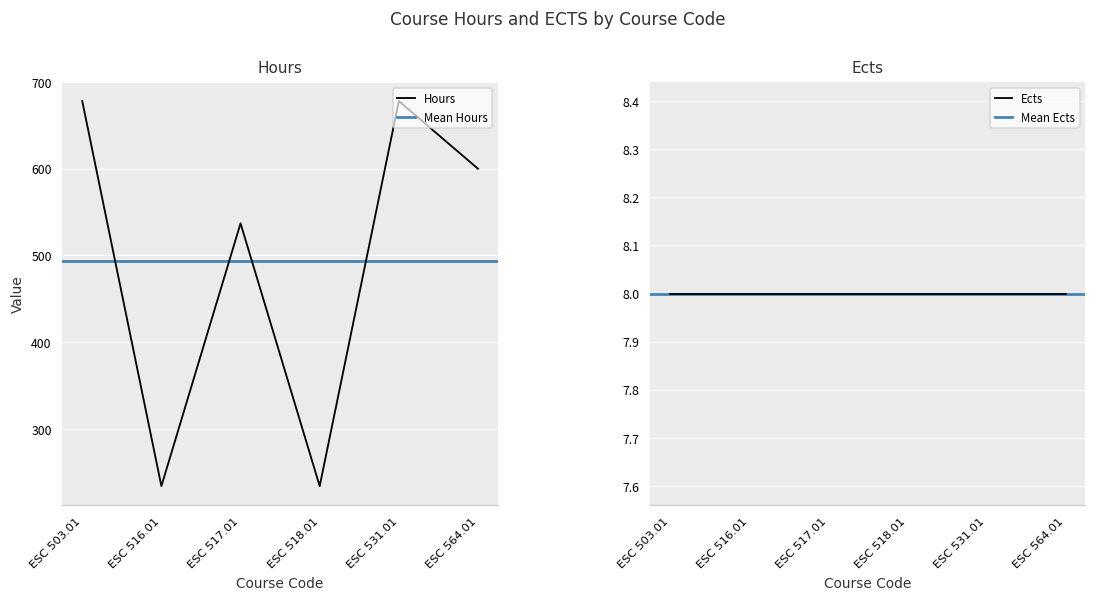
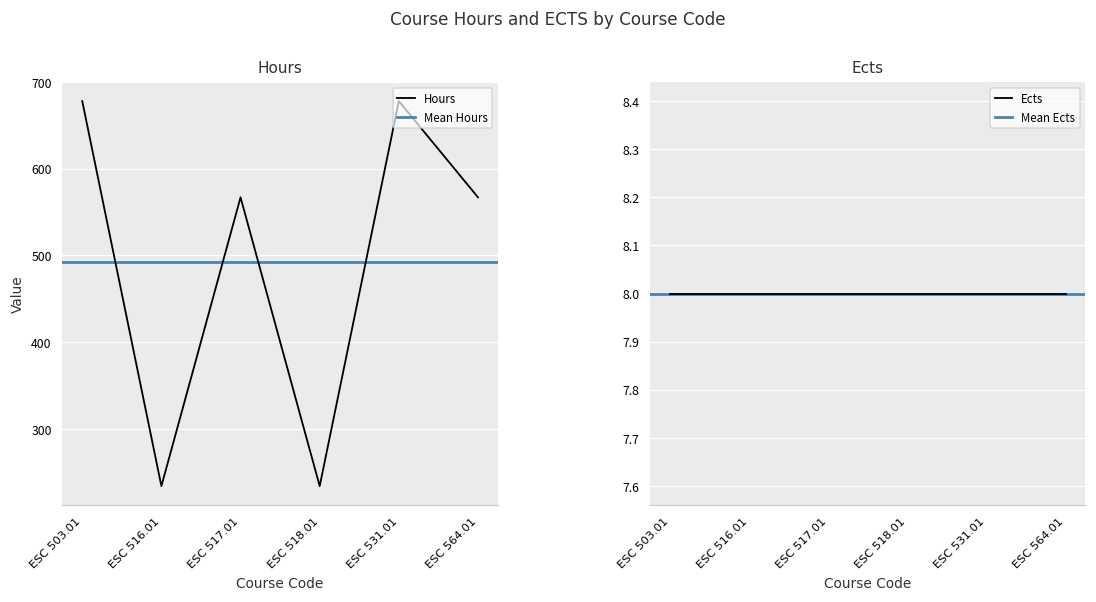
Hours, ESC 517.01: 540 -> 570
Hours, ESC 564.01: 600 -> 570
